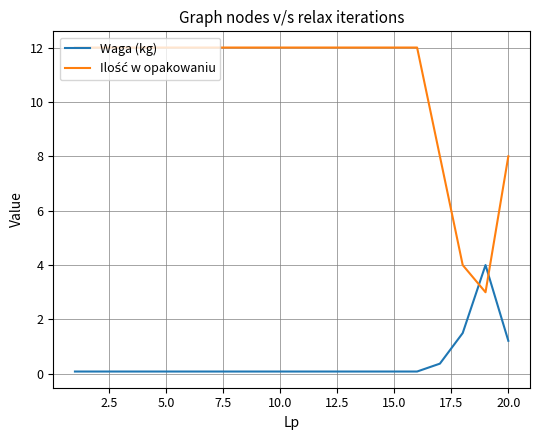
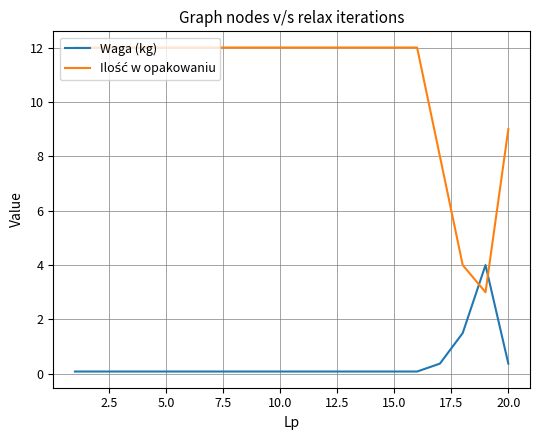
Waga (kg), 20.0: 1.2 -> 0.4
Ilość w opakowaniu, 20.0: 8 -> 9
